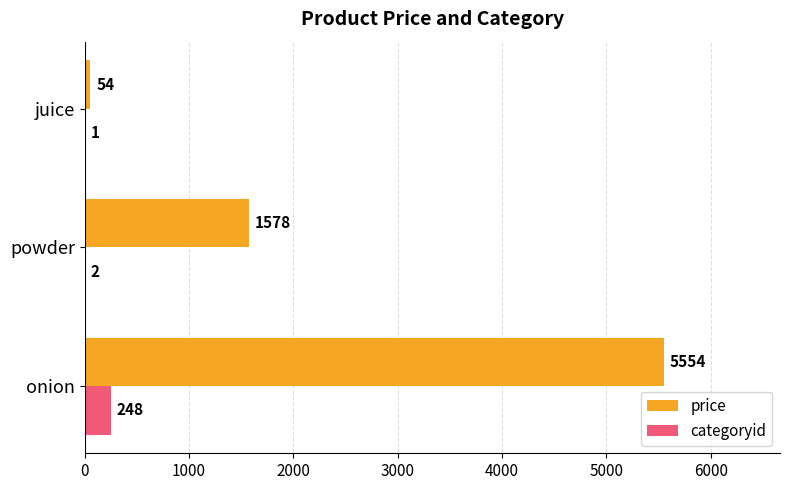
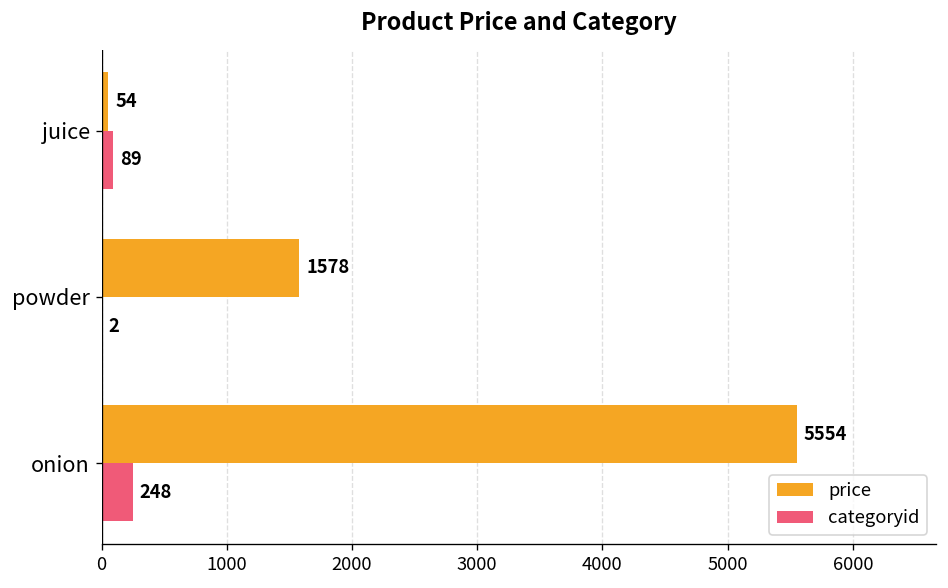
categoryid, juice: 1 -> 89
